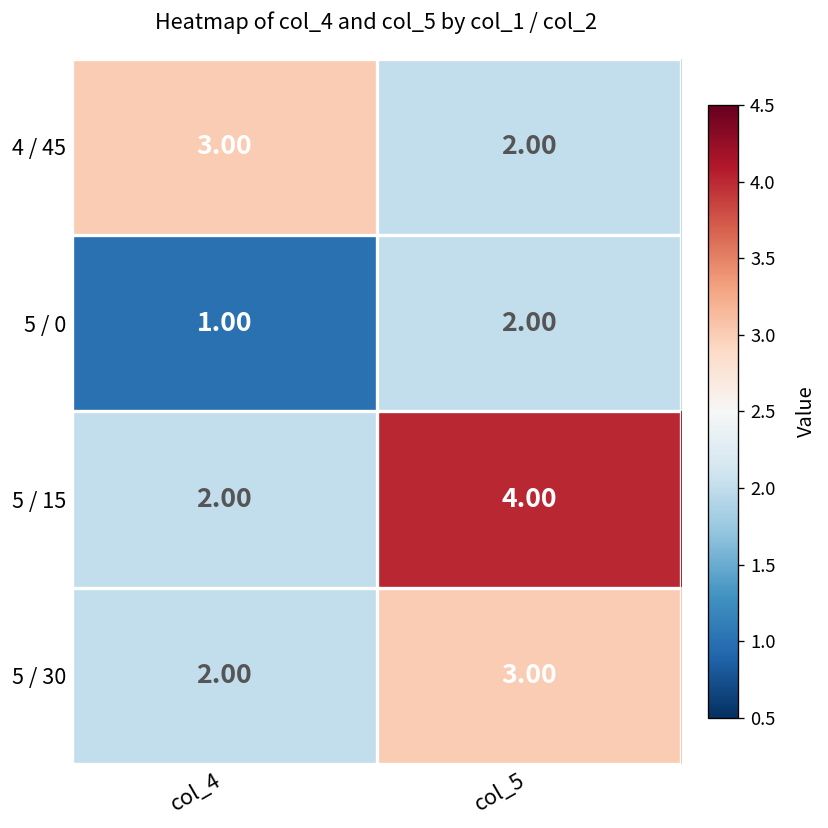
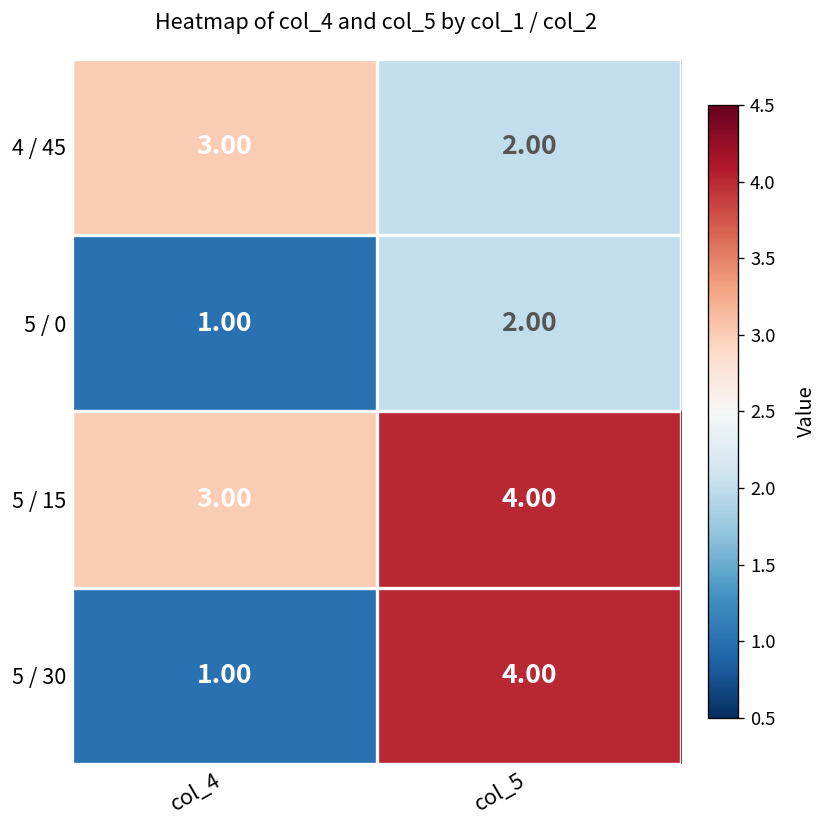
5 / 15, col_4: 2.00 -> 3.00
5 / 30, col_4: 2.00 -> 1.00
5 / 30, col_5: 3.00 -> 4.00
